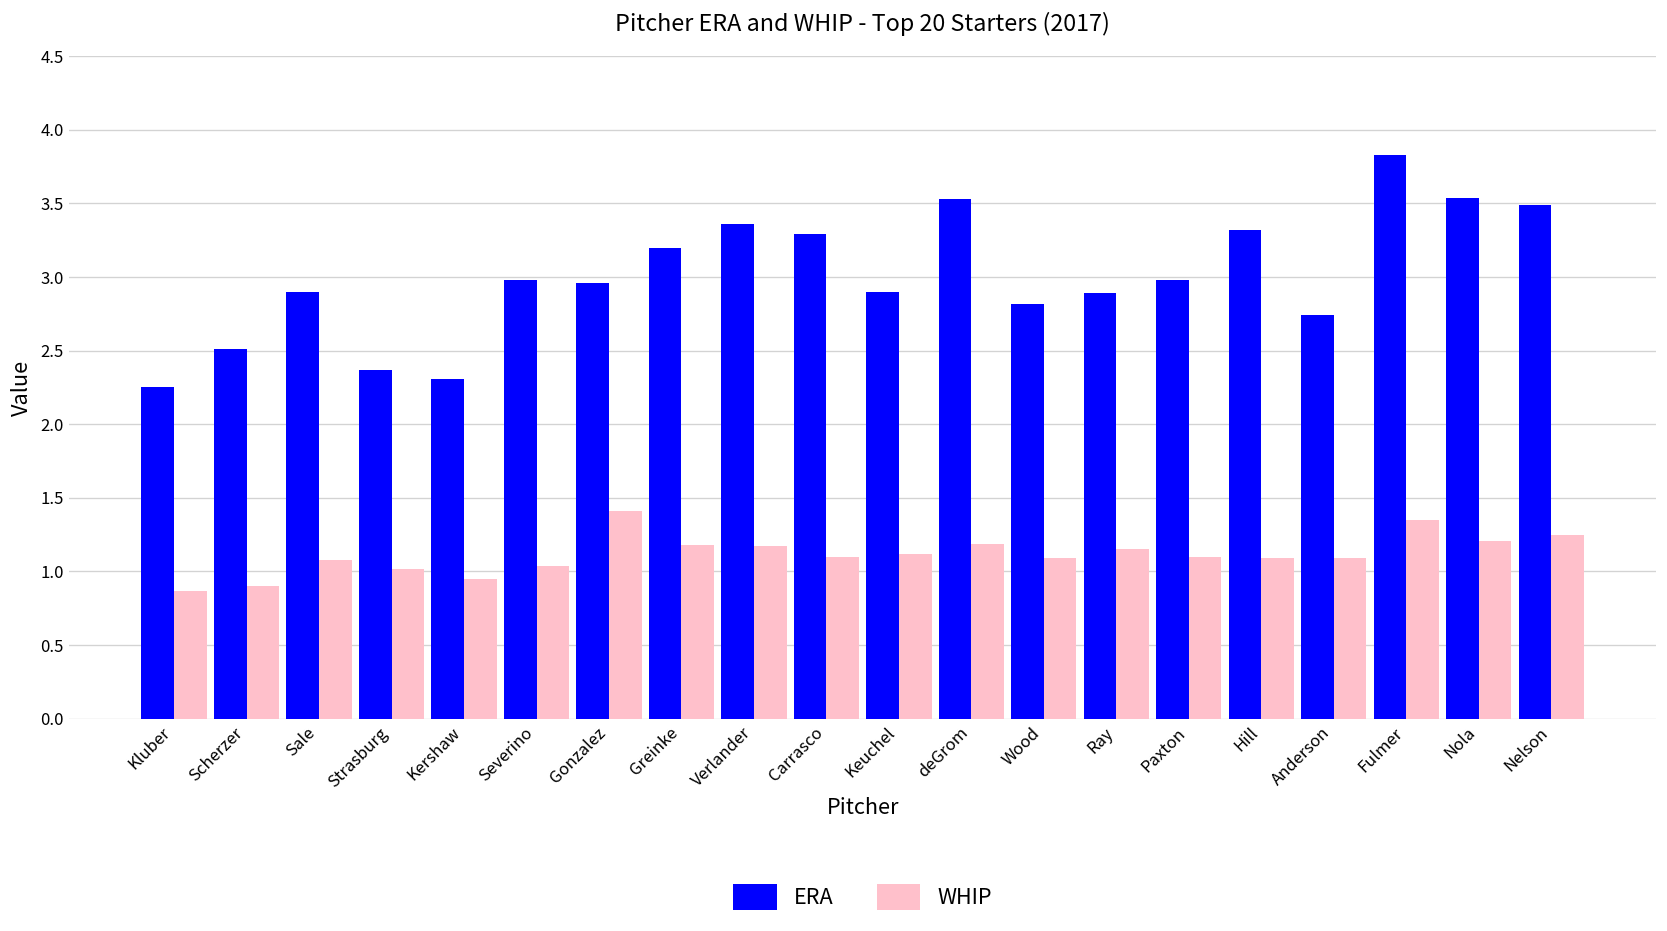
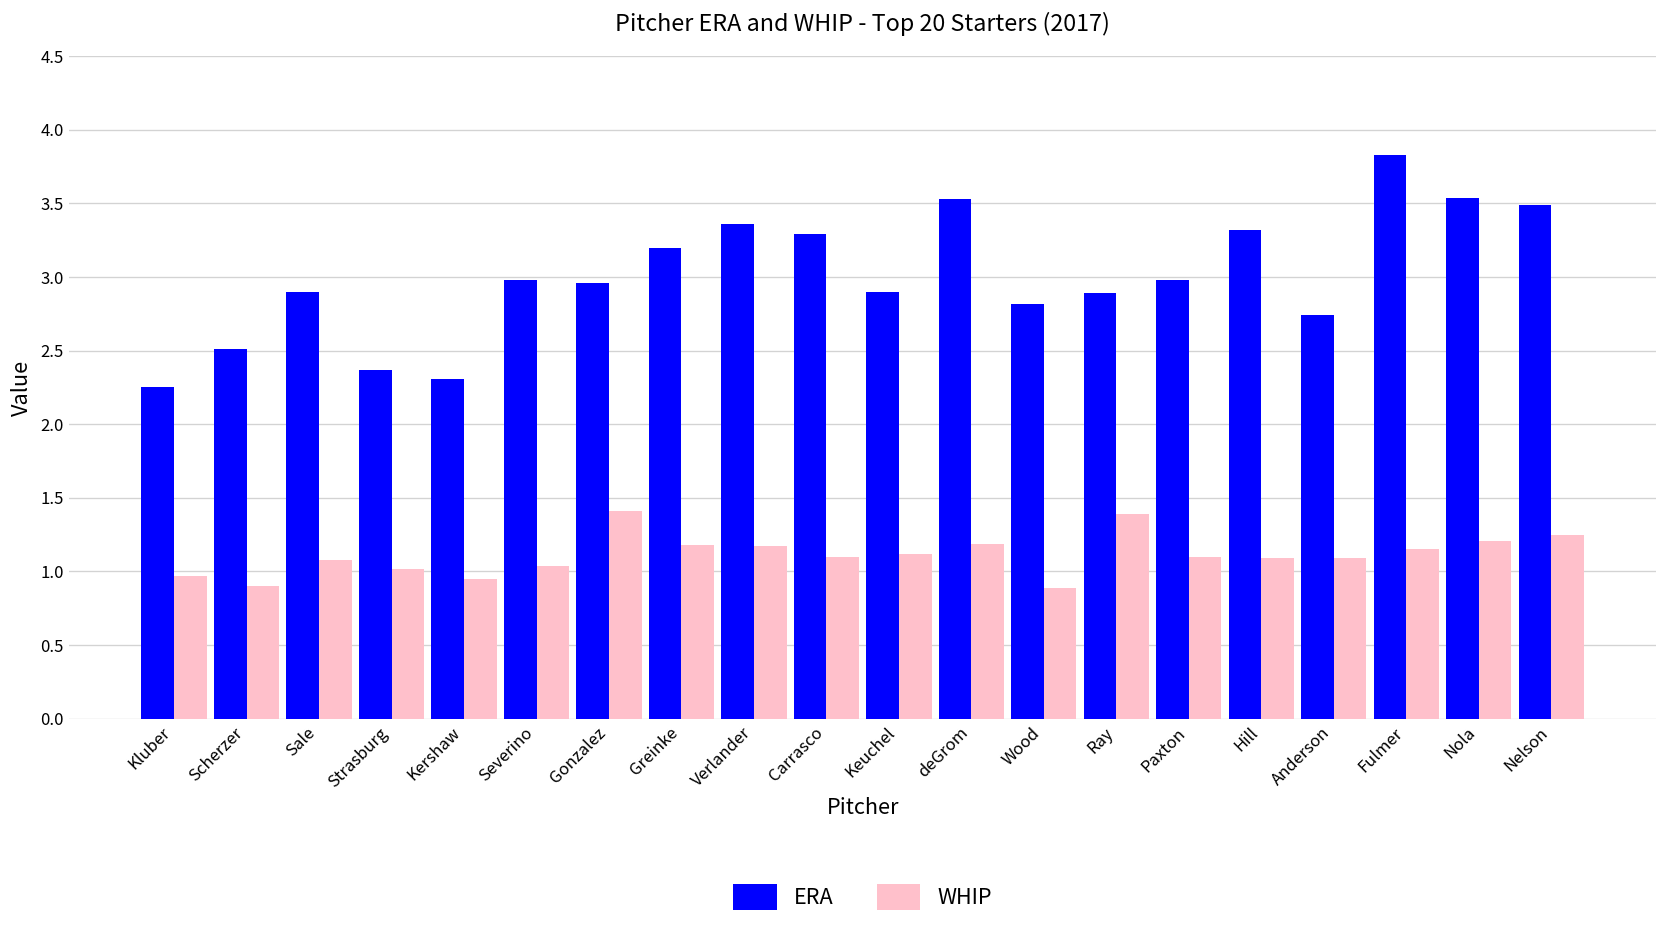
WHIP, Kluber: 0.87 -> 0.97
WHIP, Wood: 1.09 -> 0.89
WHIP, Ray: 1.15 -> 1.39
WHIP, Fulmer: 1.35 -> 1.15
